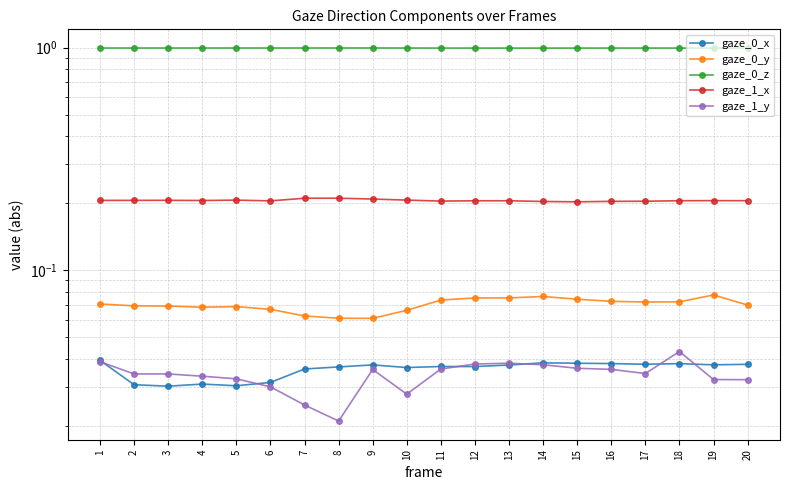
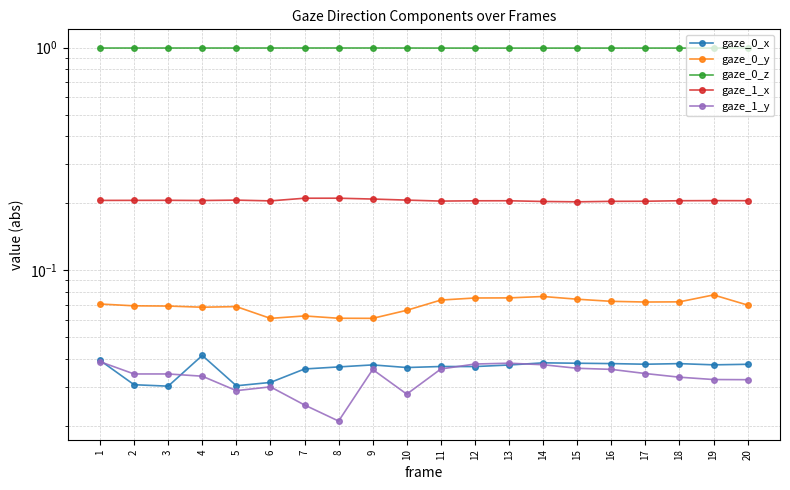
gaze_0_x, 4: 0.031 -> 0.041
gaze_1_y, 5: 0.032 -> 0.029
gaze_0_y, 6: 0.067 -> 0.061
gaze_1_y, 18: 0.043 -> 0.033
